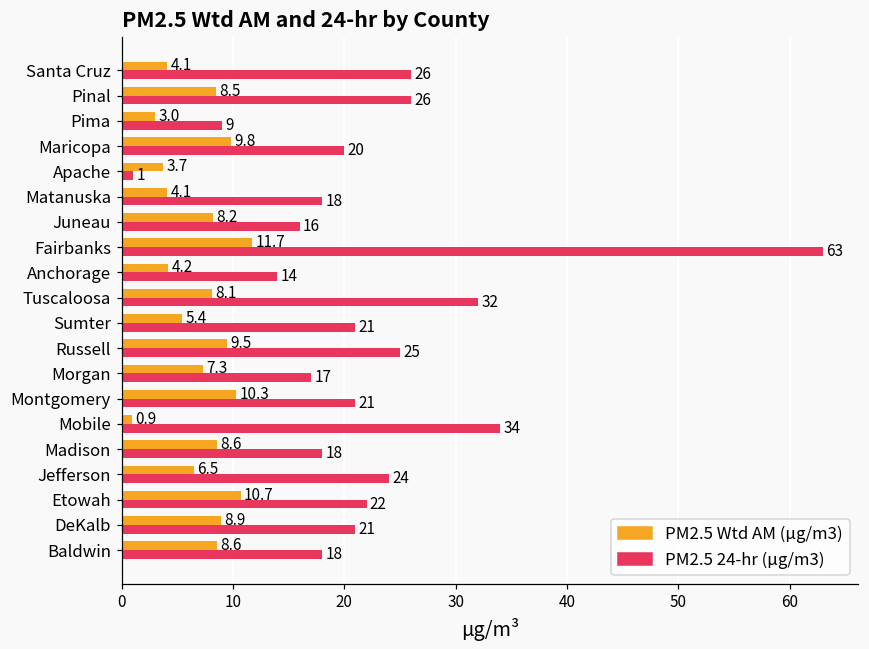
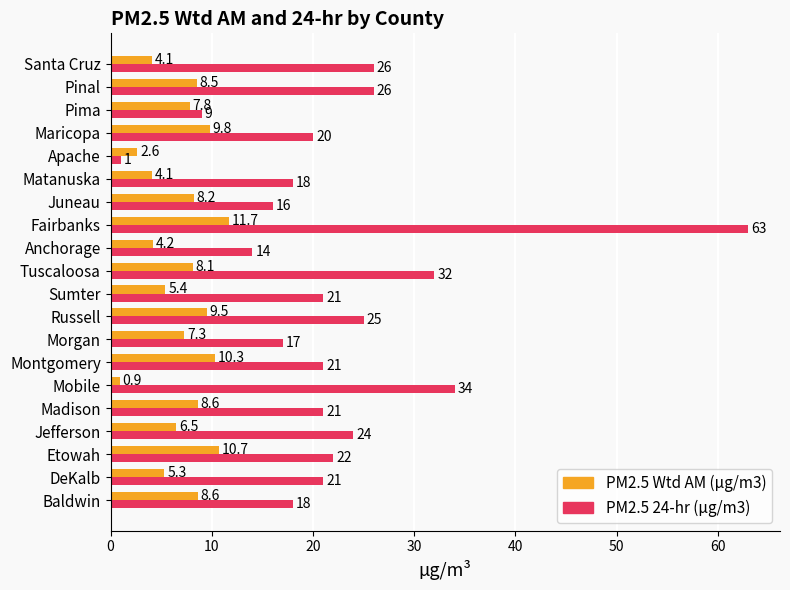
PM2.5 Wtd AM (µg/m3), Pima: 3.0 -> 7.8
PM2.5 Wtd AM (µg/m3), Apache: 3.7 -> 2.6
PM2.5 24-hr (µg/m3), Madison: 18 -> 21
PM2.5 Wtd AM (µg/m3), DeKalb: 8.9 -> 5.3
